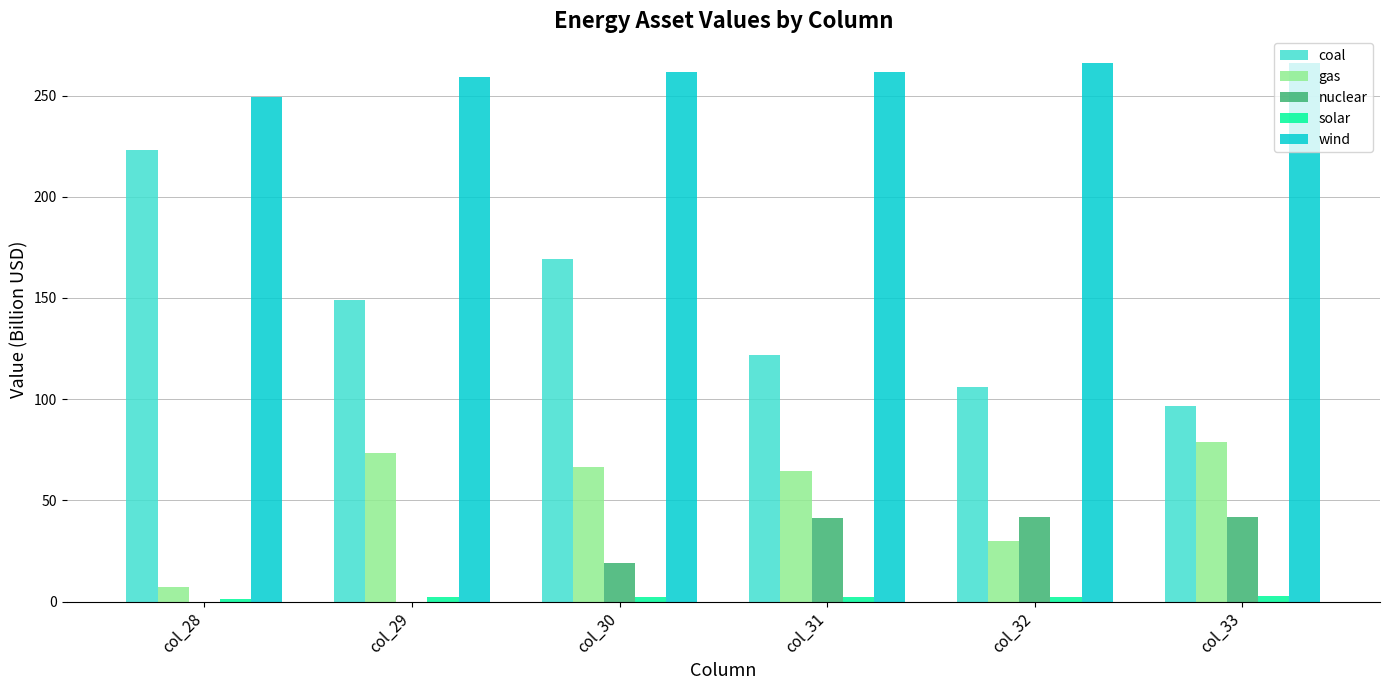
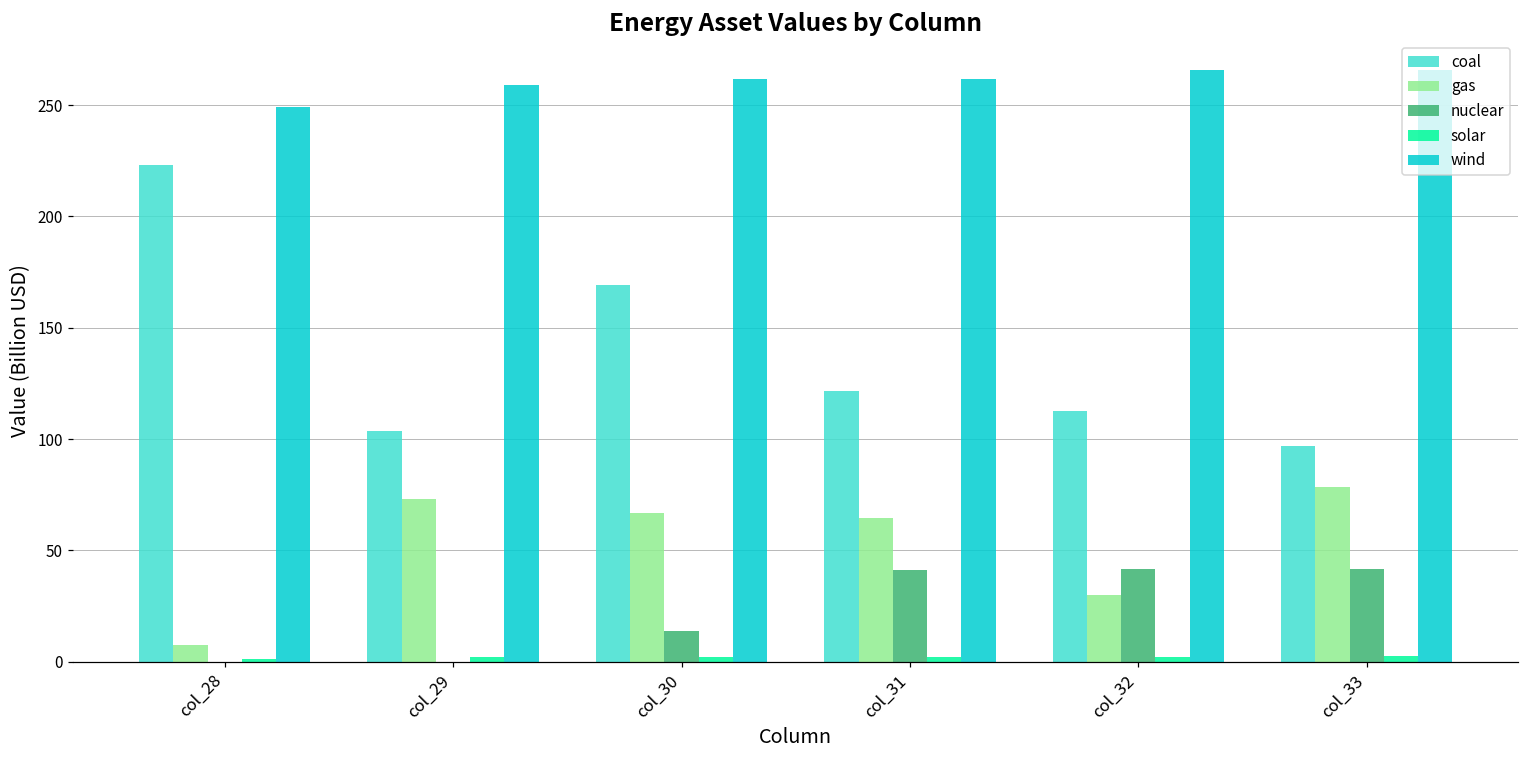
coal, col_29: 149 -> 104
nuclear, col_30: 19 -> 14
coal, col_32: 106 -> 113
